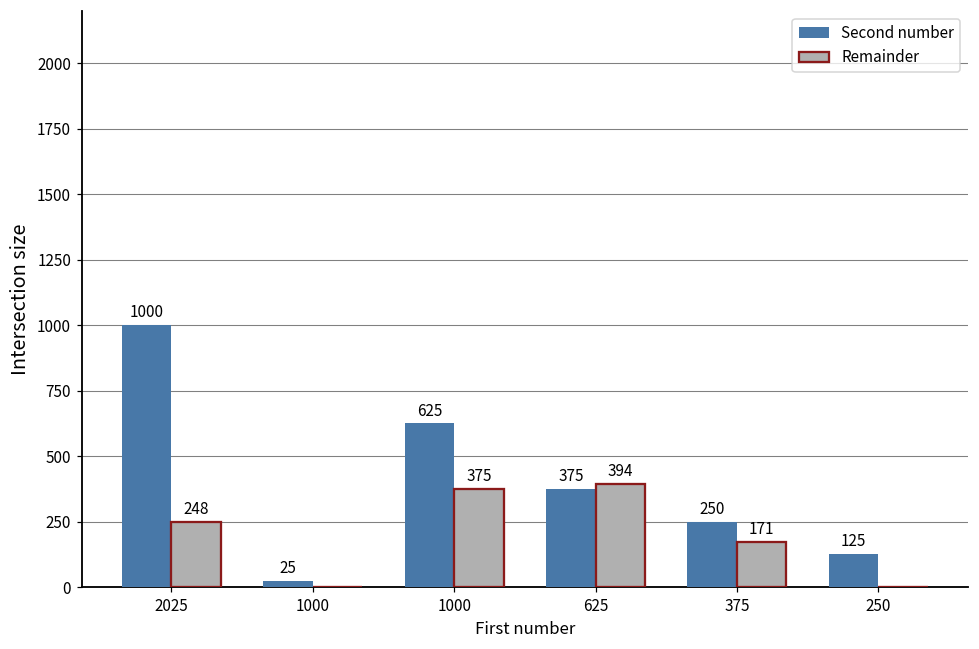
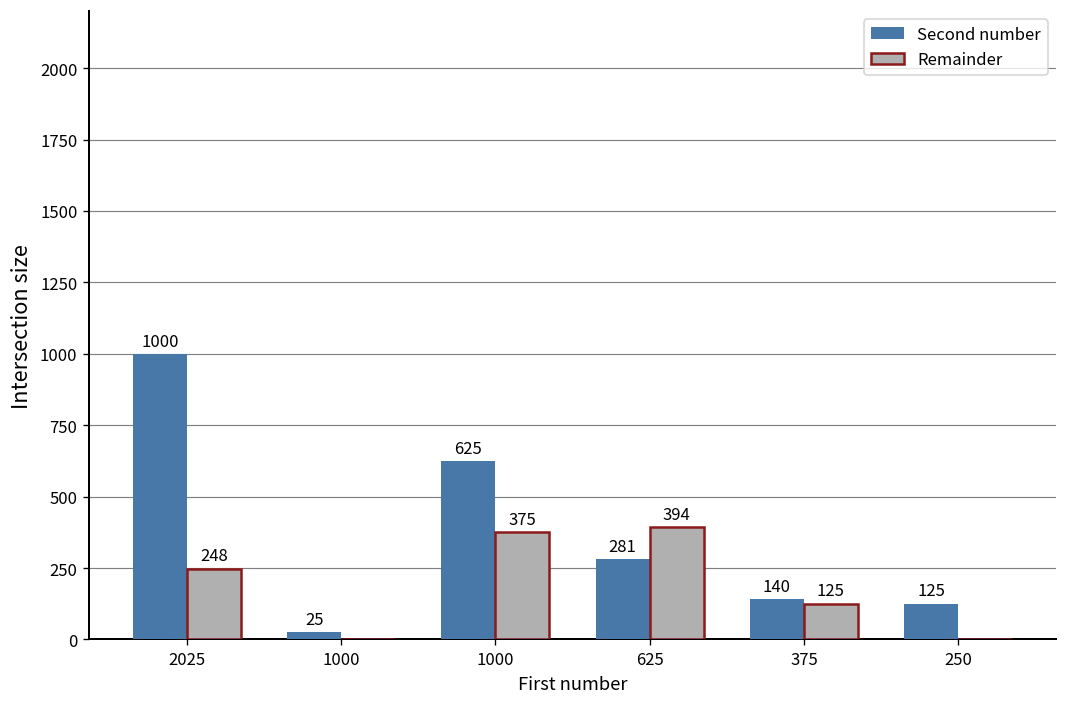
Second number, 625: 375 -> 281
Second number, 375: 250 -> 140
Remainder, 375: 171 -> 125
